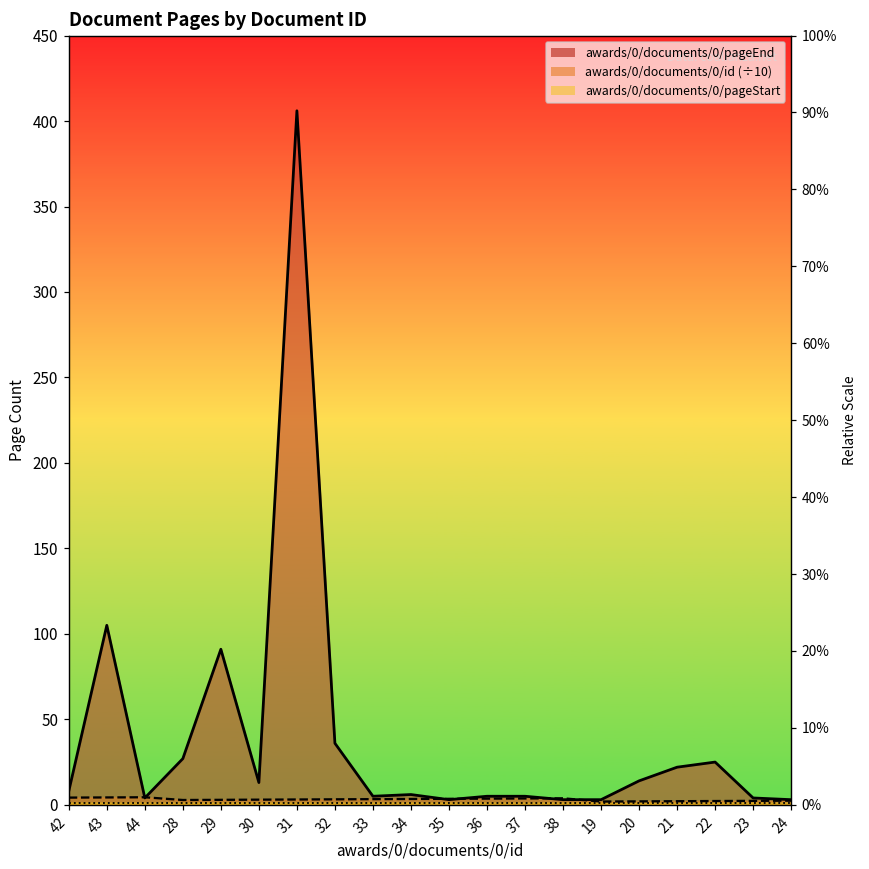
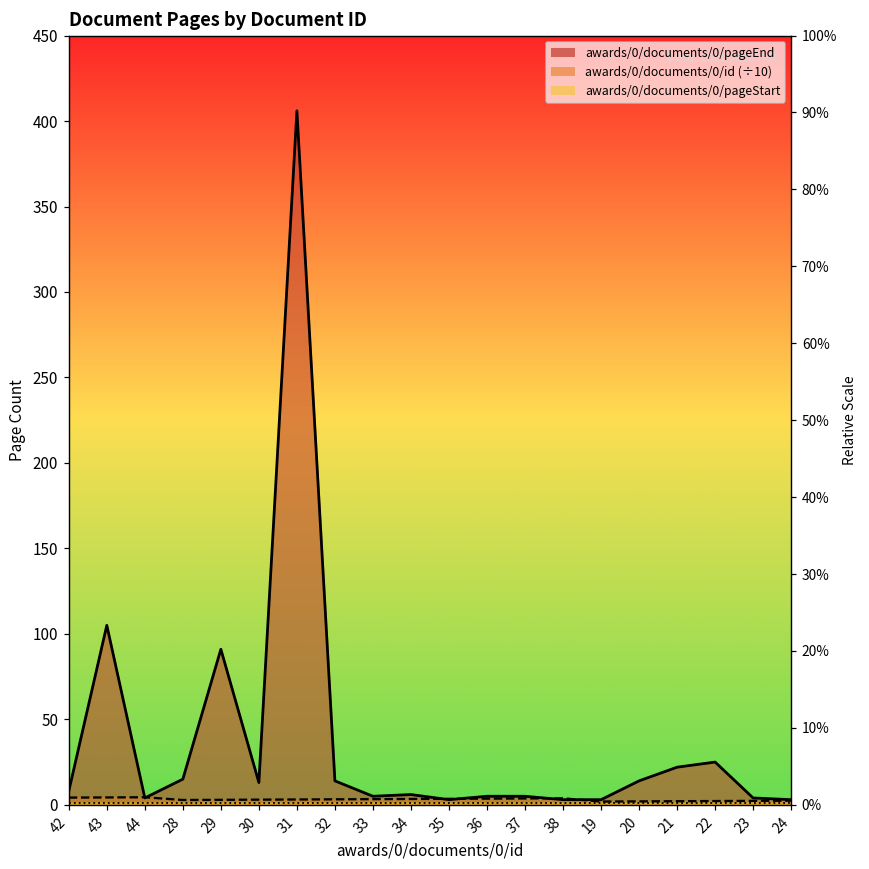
awards/0/documents/0/pageEnd, 28: 27 -> 15
awards/0/documents/0/pageEnd, 32: 36 -> 14
